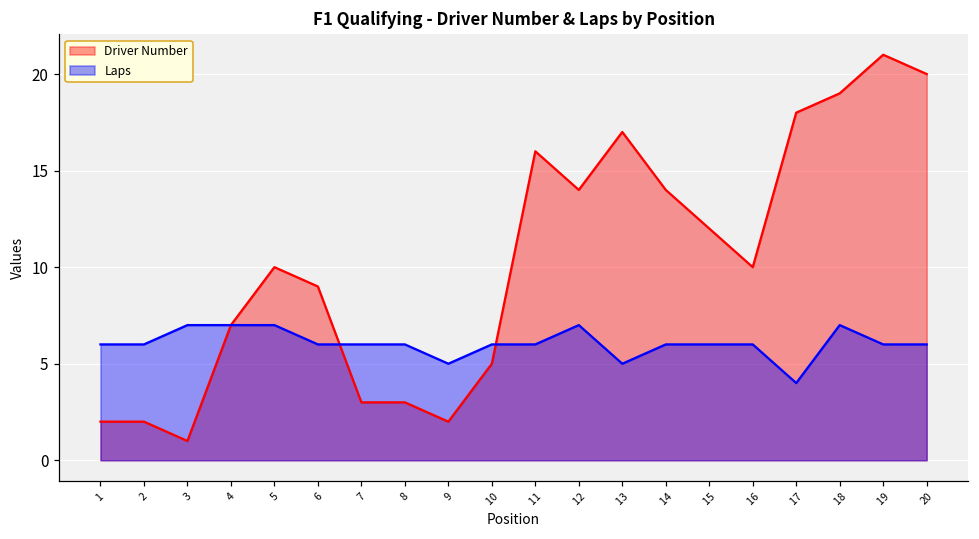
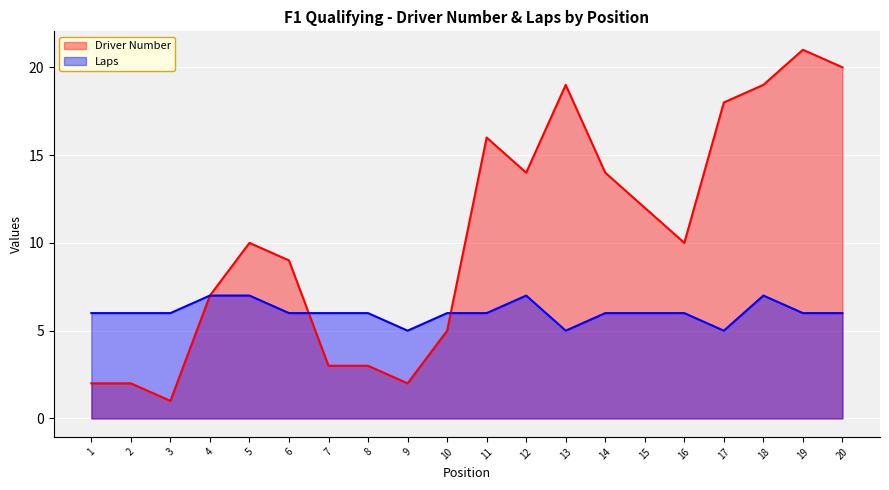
Laps, 3: 7 -> 6
Driver Number, 13: 17 -> 19
Laps, 17: 4 -> 5
